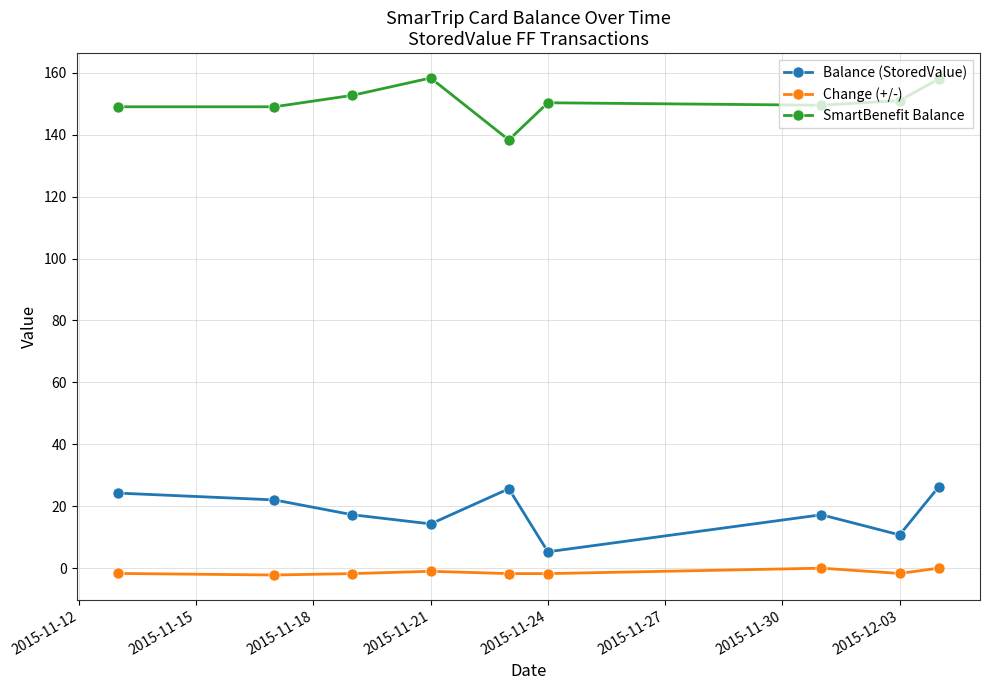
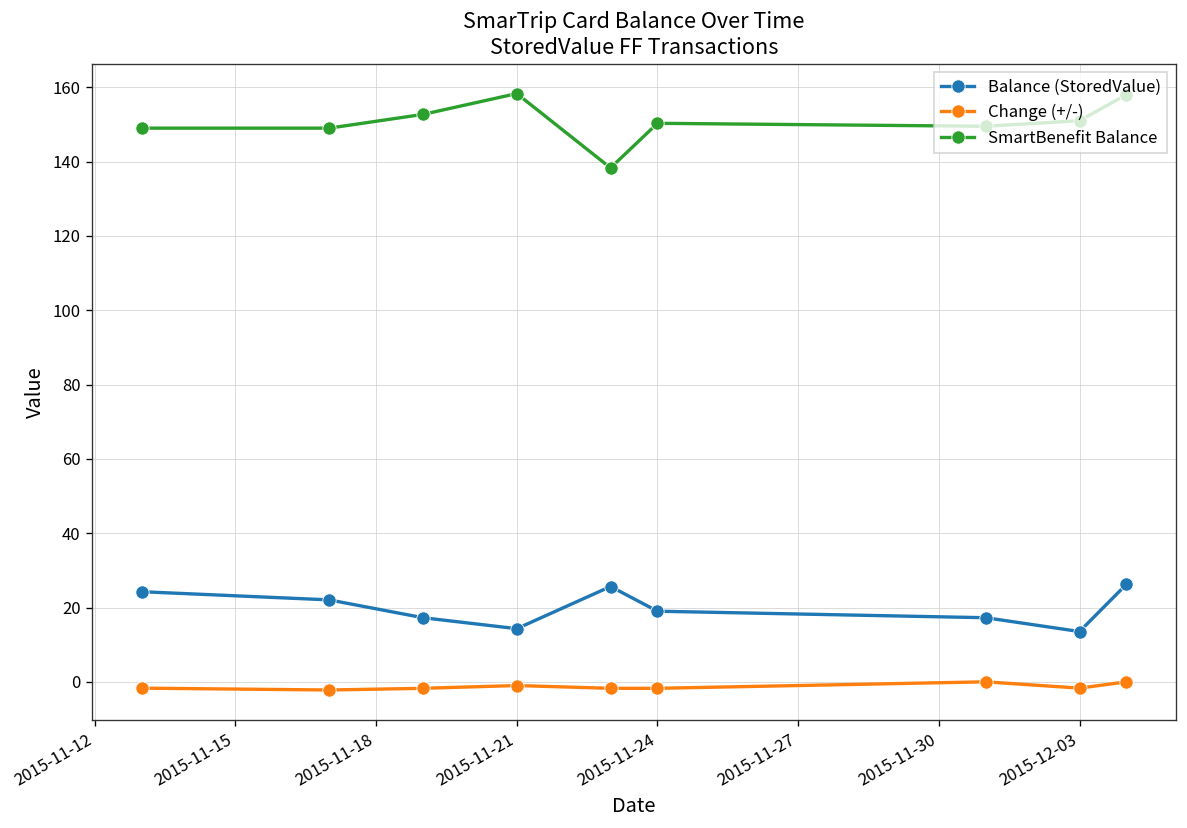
Balance (StoredValue), 2015-11-24: 5 -> 19
Balance (StoredValue), 2015-12-03: 11 -> 14
